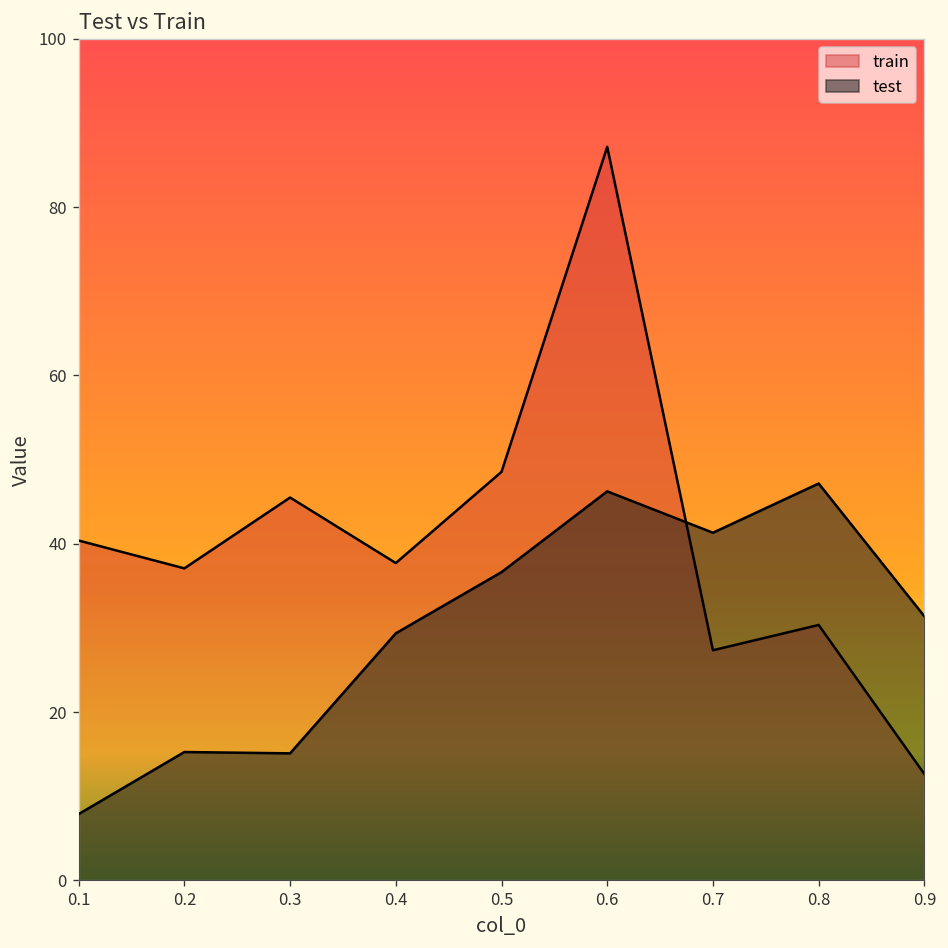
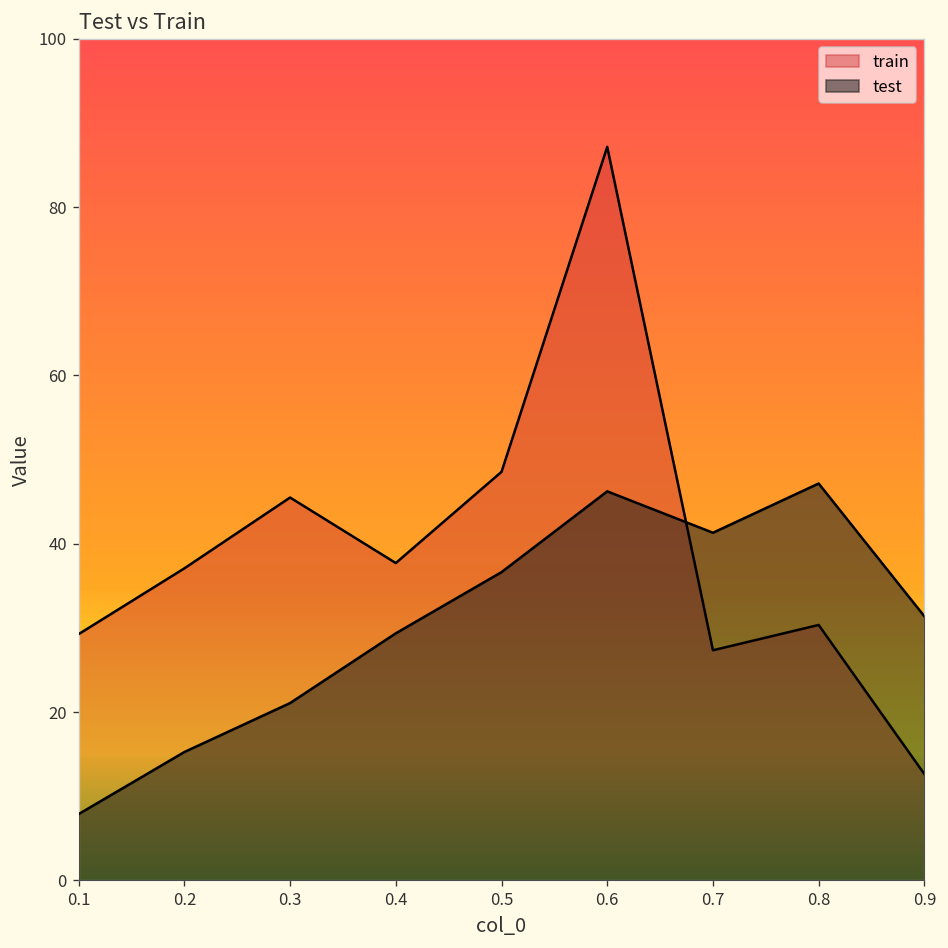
train, 0.1: 40 -> 29
test, 0.3: 15 -> 21
